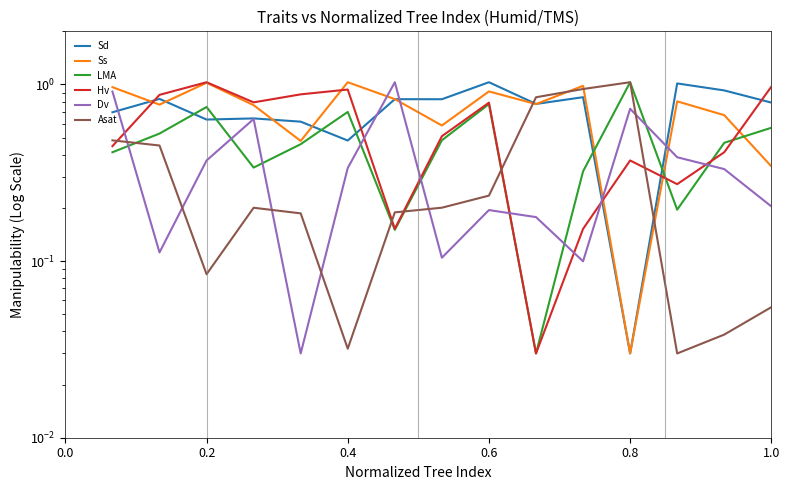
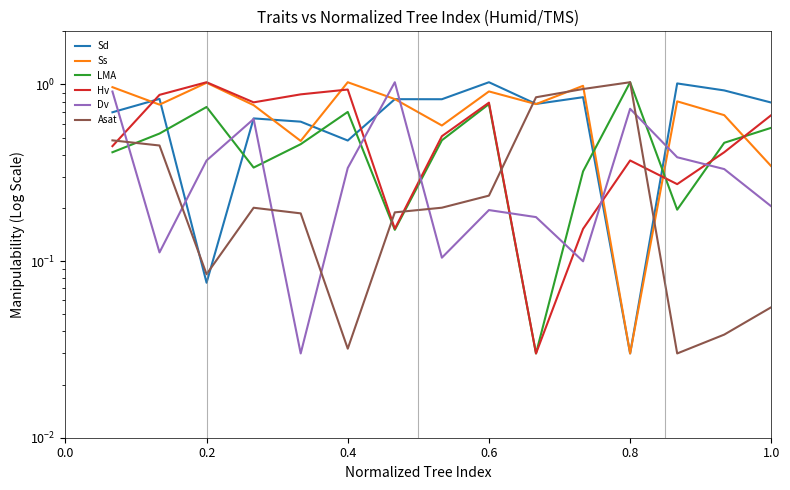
Sd, 0.2: 0.63 -> 0.075
Hv, 1.0: 1.0 -> 0.67
